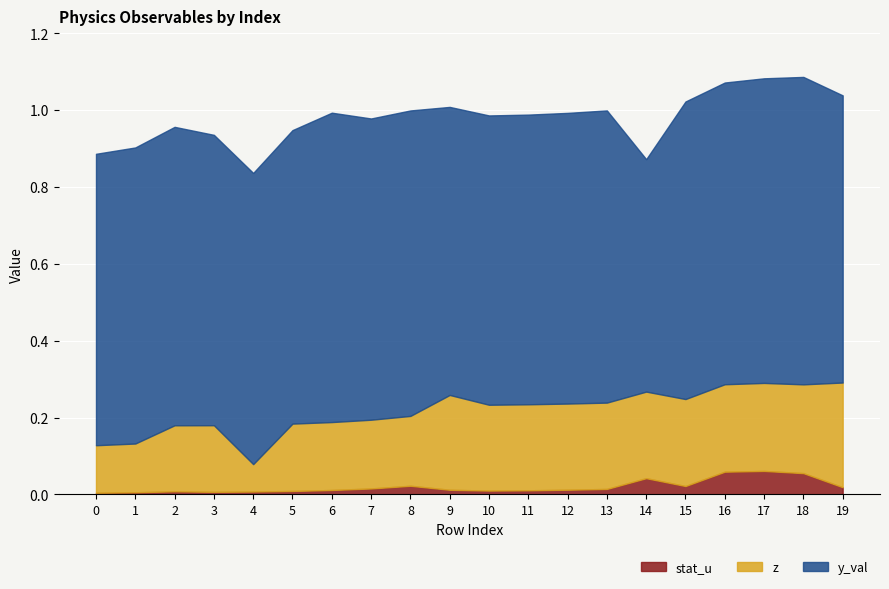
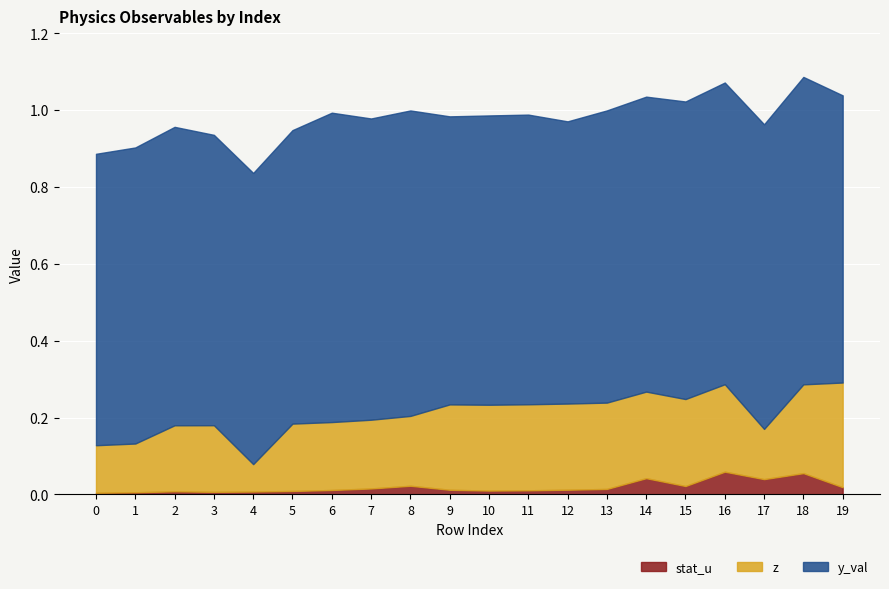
z, 9: 0.25 -> 0.22
y_val, 12: 0.76 -> 0.73
y_val, 14: 0.60 -> 0.77
stat_u, 17: 0.06 -> 0.04
z, 17: 0.23 -> 0.13
